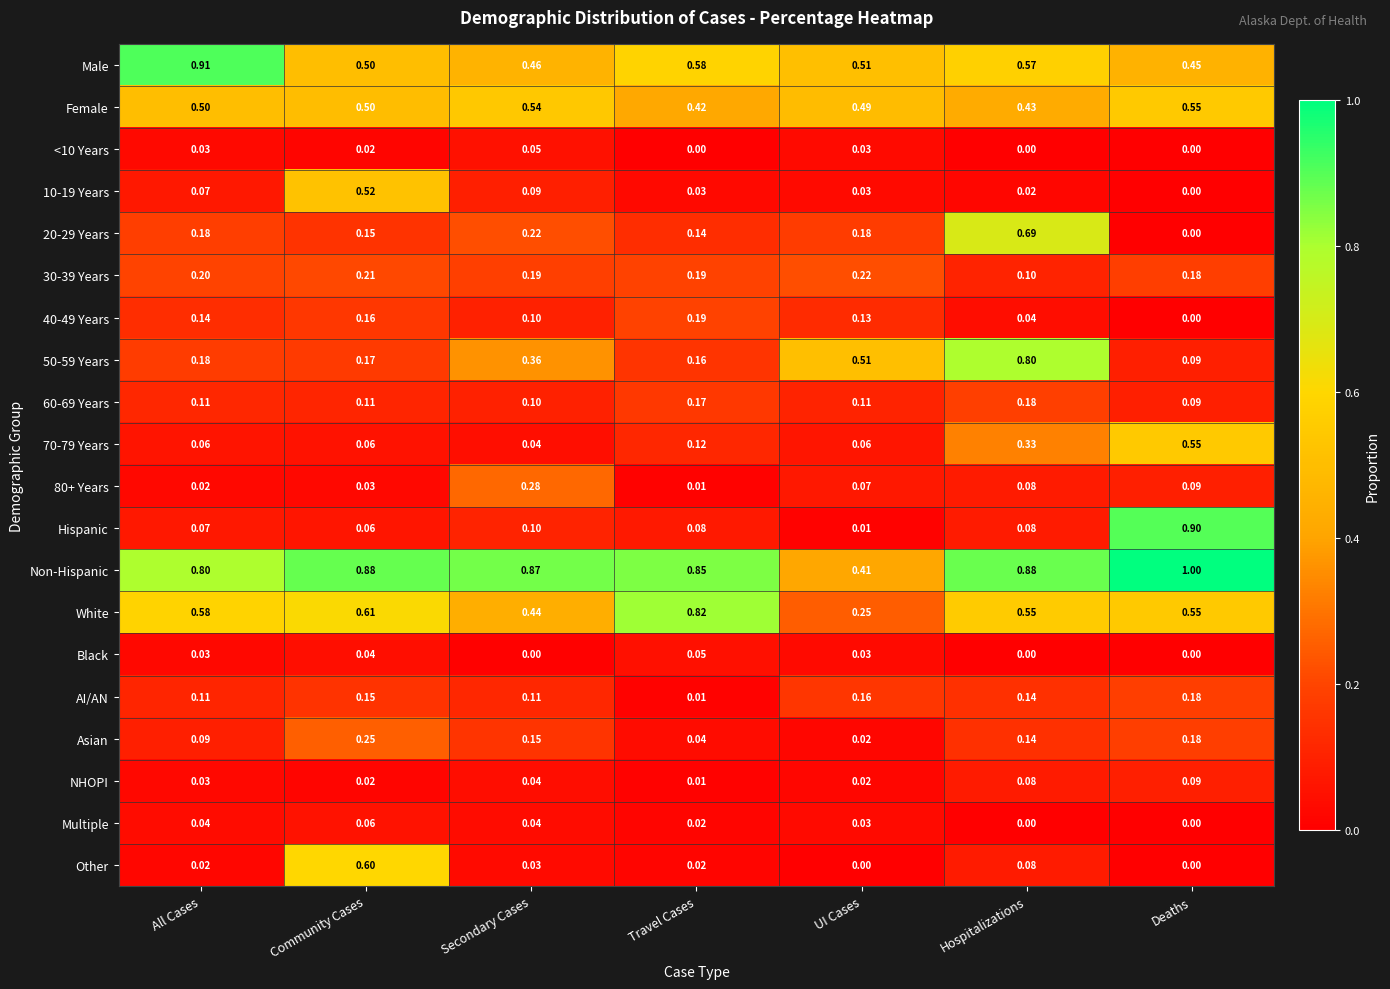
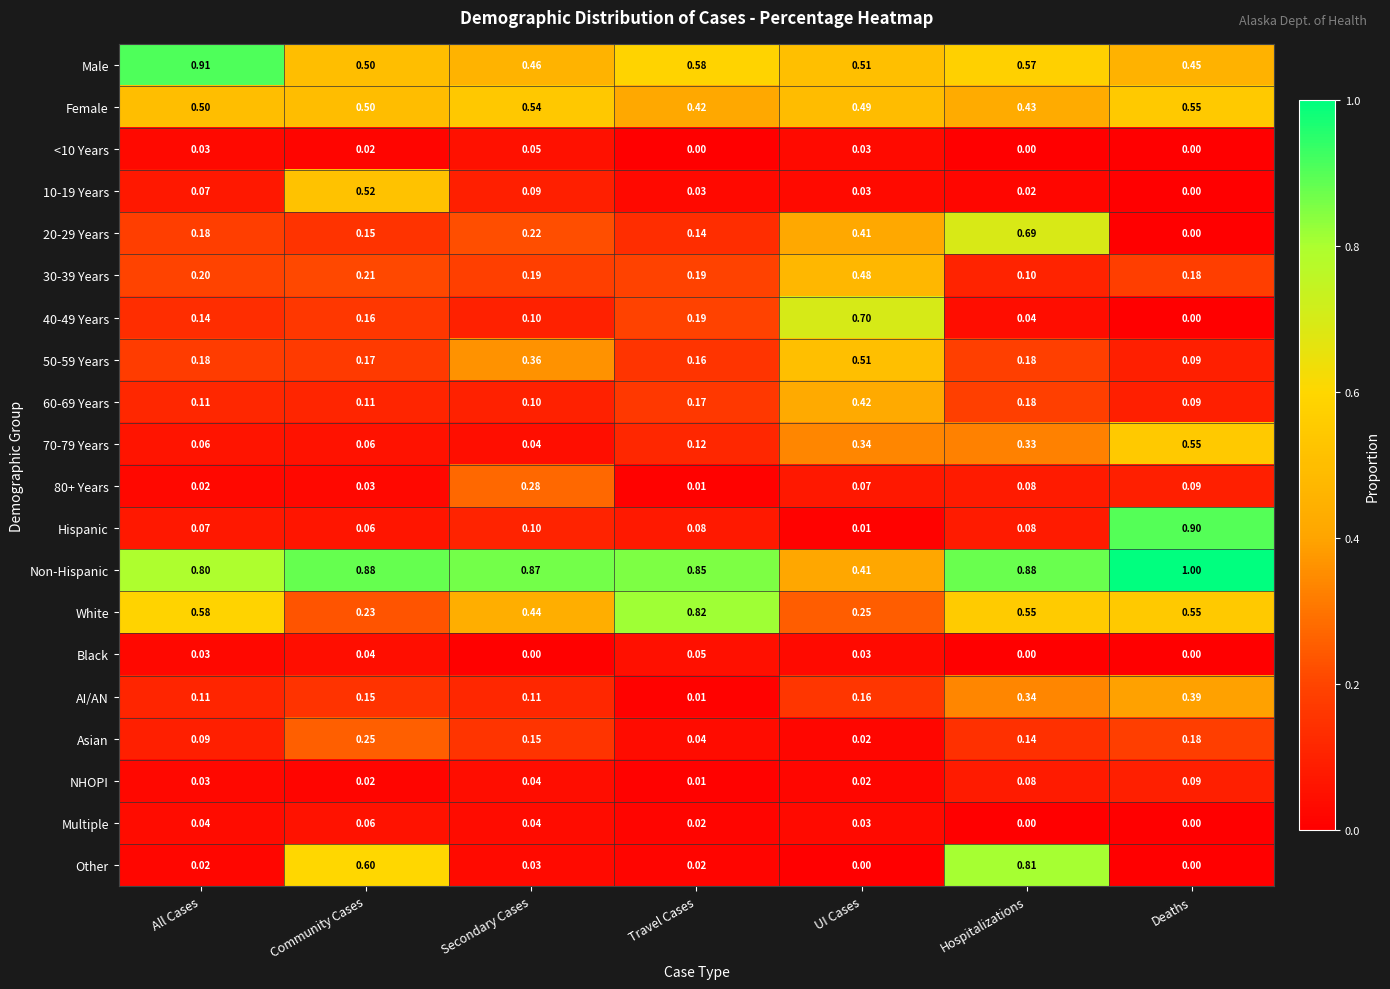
20-29 Years, UI Cases: 0.18 -> 0.41
30-39 Years, UI Cases: 0.22 -> 0.48
40-49 Years, UI Cases: 0.13 -> 0.70
50-59 Years, Hospitalizations: 0.80 -> 0.18
60-69 Years, UI Cases: 0.11 -> 0.42
70-79 Years, UI Cases: 0.06 -> 0.34
White, Community Cases: 0.61 -> 0.23
AI/AN, Hospitalizations: 0.14 -> 0.34
AI/AN, Deaths: 0.18 -> 0.39
Other, Hospitalizations: 0.08 -> 0.81
